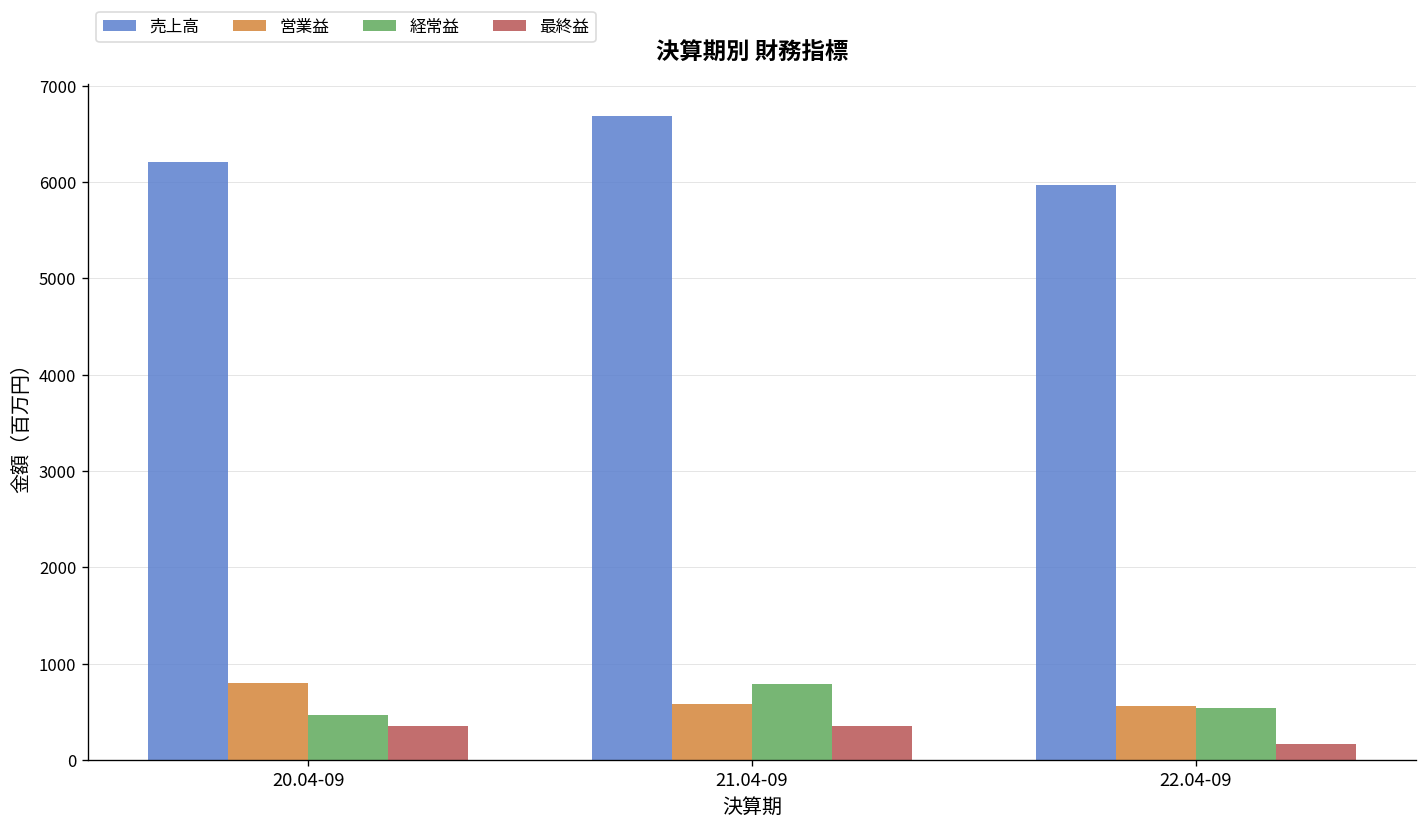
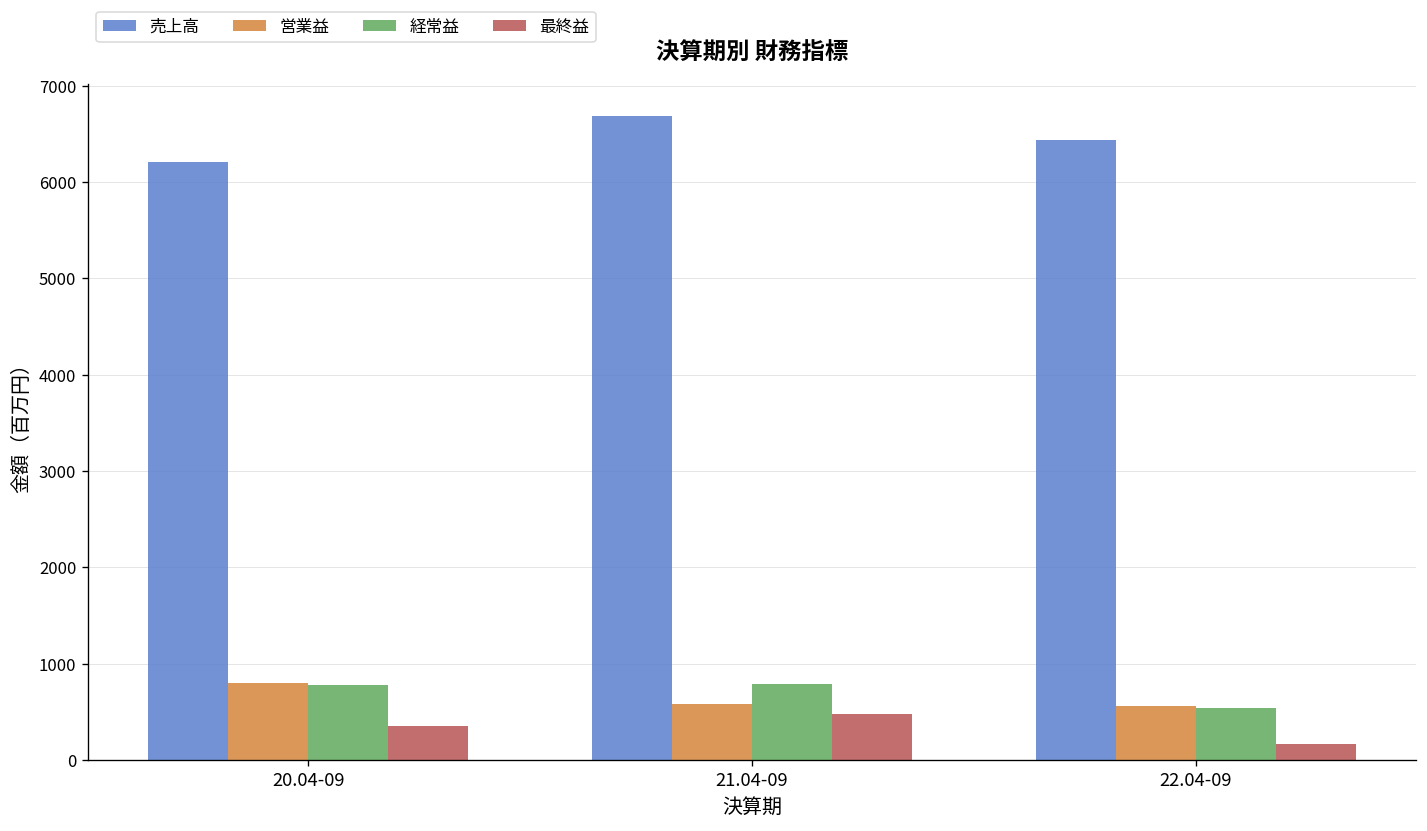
経常益, 20.04-09: 500 -> 800
最終益, 21.04-09: 400 -> 500
売上高, 22.04-09: 6000 -> 6400
